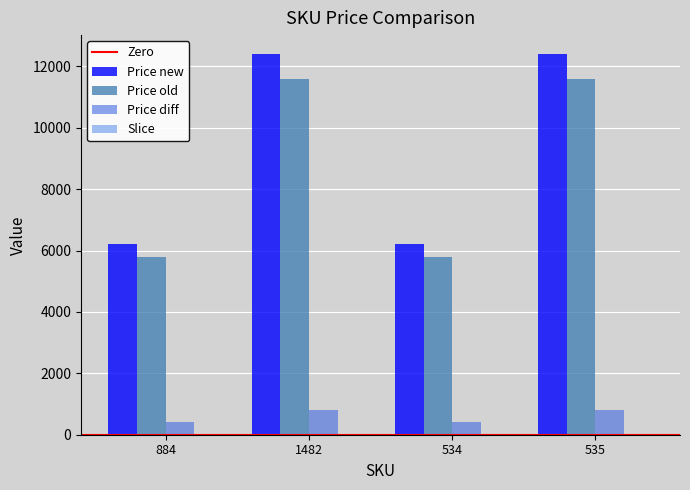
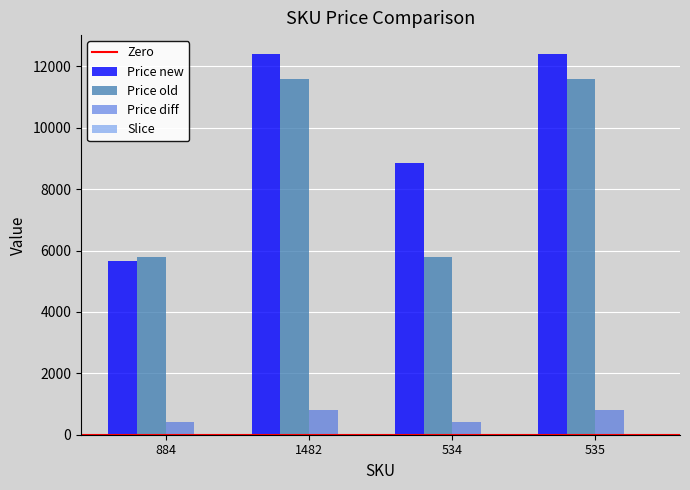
Price new, 884: 6200 -> 5700
Price new, 534: 6200 -> 8900
